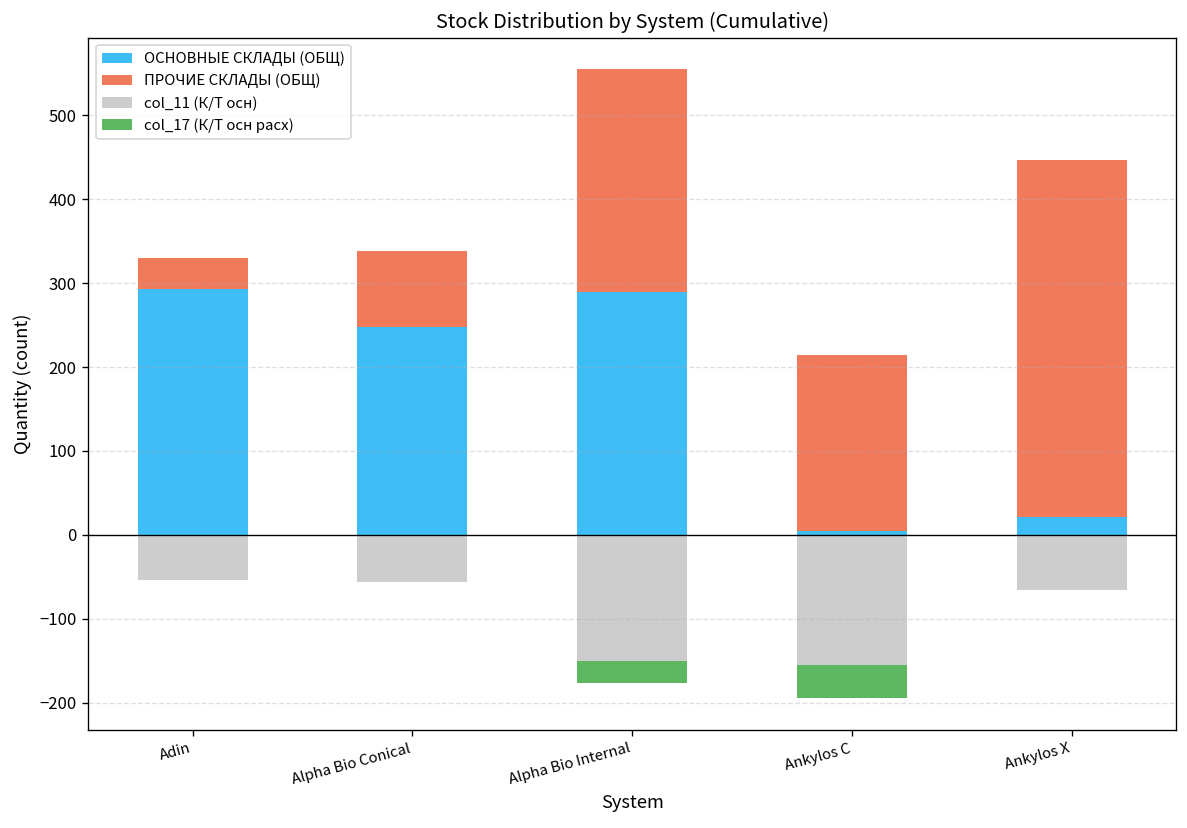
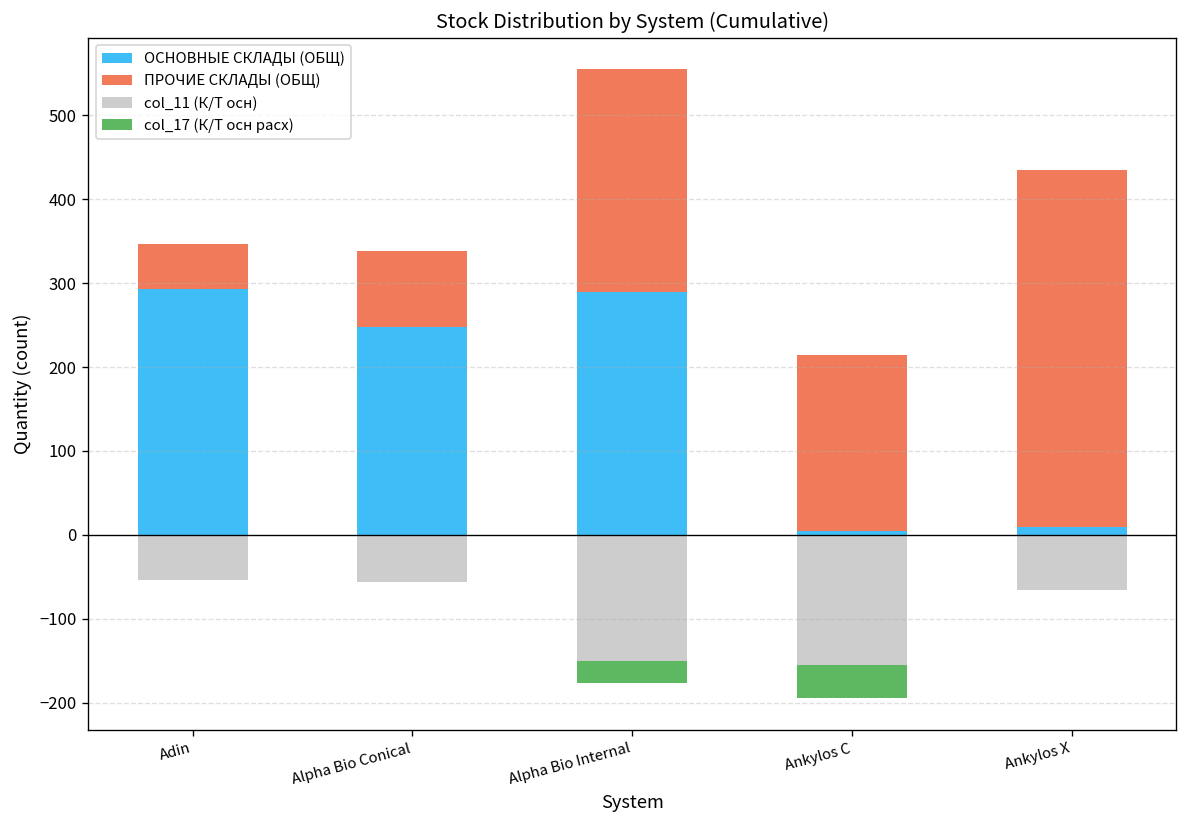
ПРОЧИЕ СКЛАДЫ (ОБЩ), Adin: 40 -> 50
ОСНОВНЫЕ СКЛАДЫ (ОБЩ), Ankylos X: 20 -> 10
